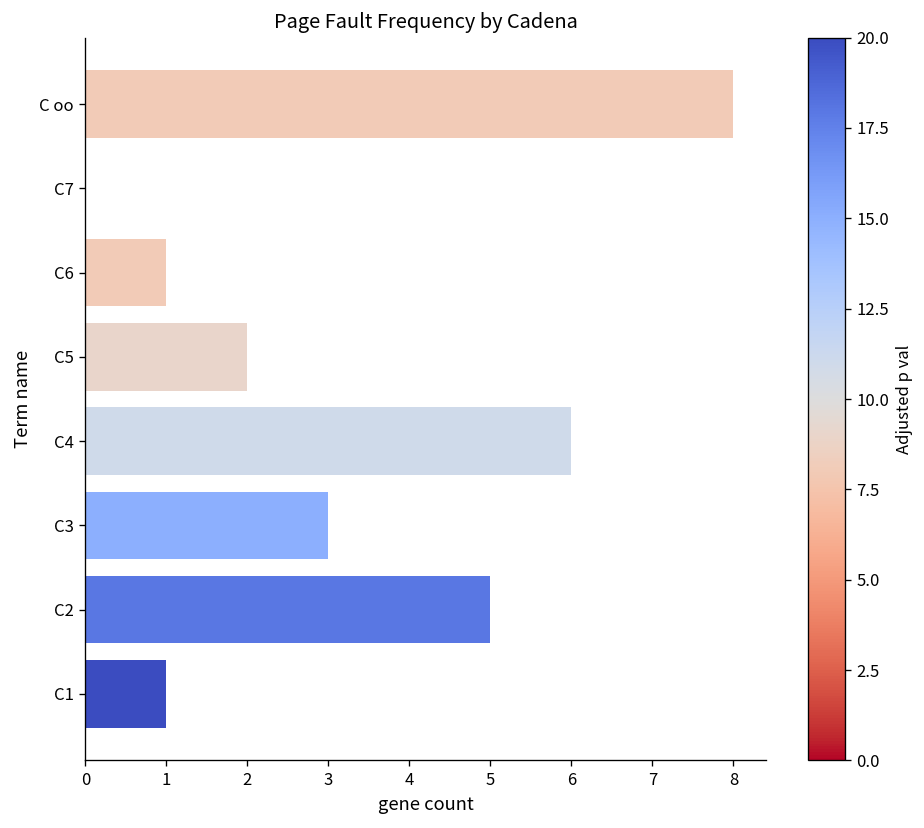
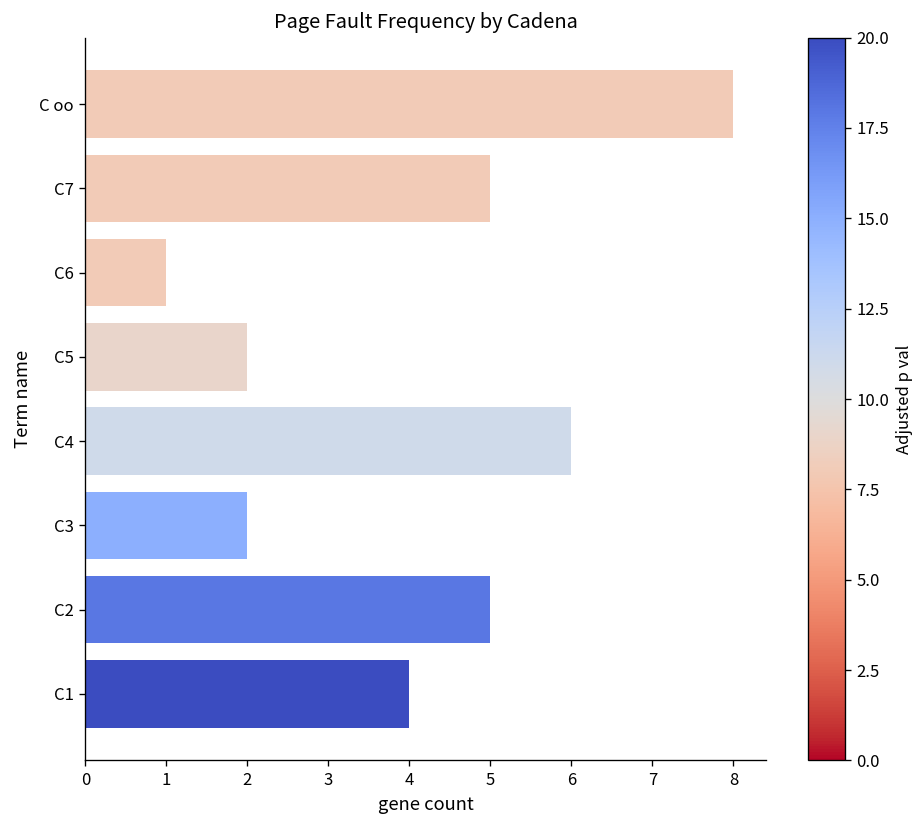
C7: 0 -> 5
C3: 3 -> 2
C1: 1 -> 4
